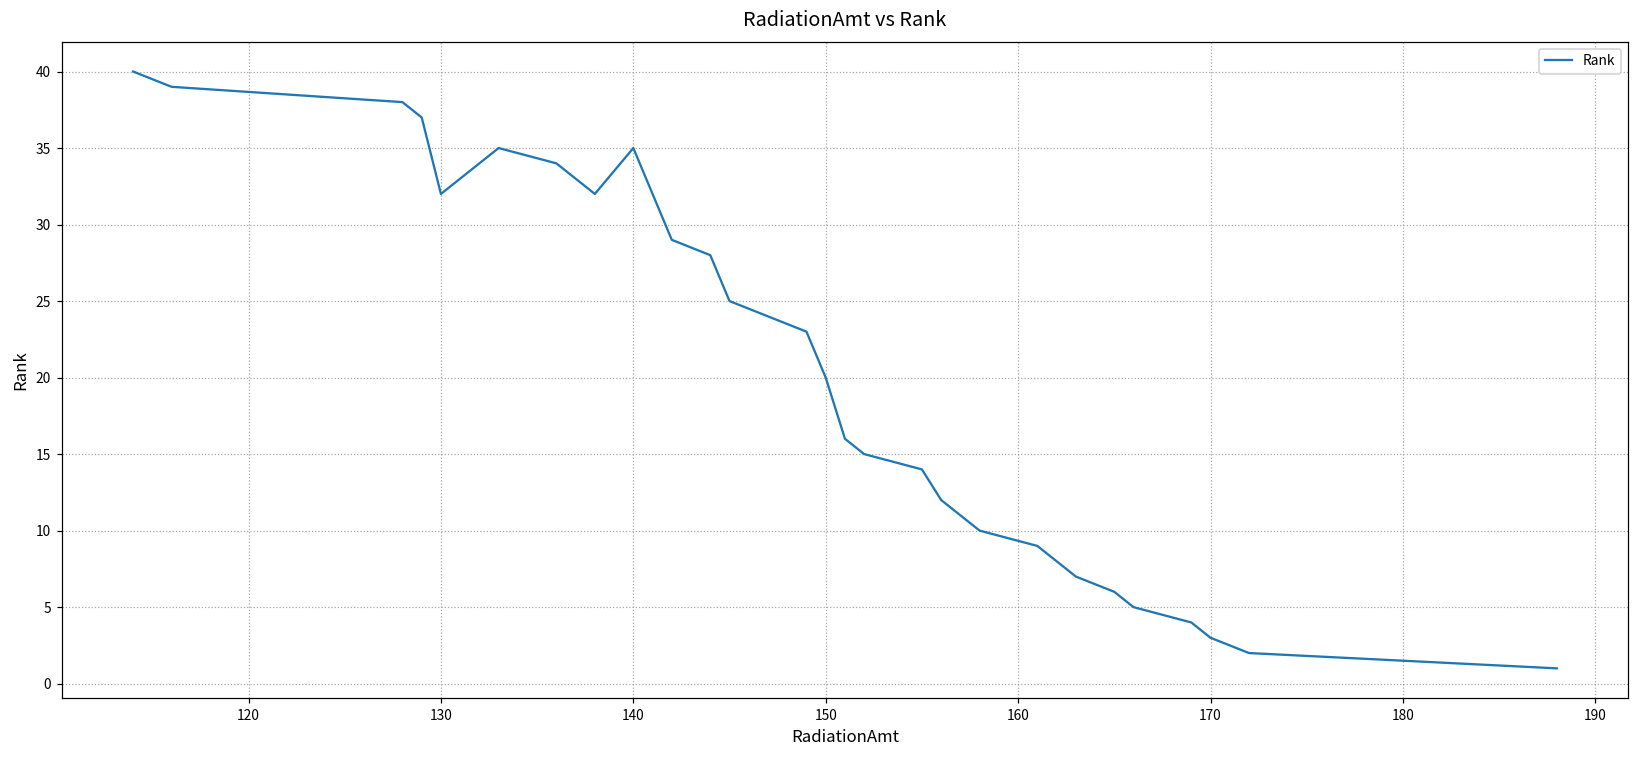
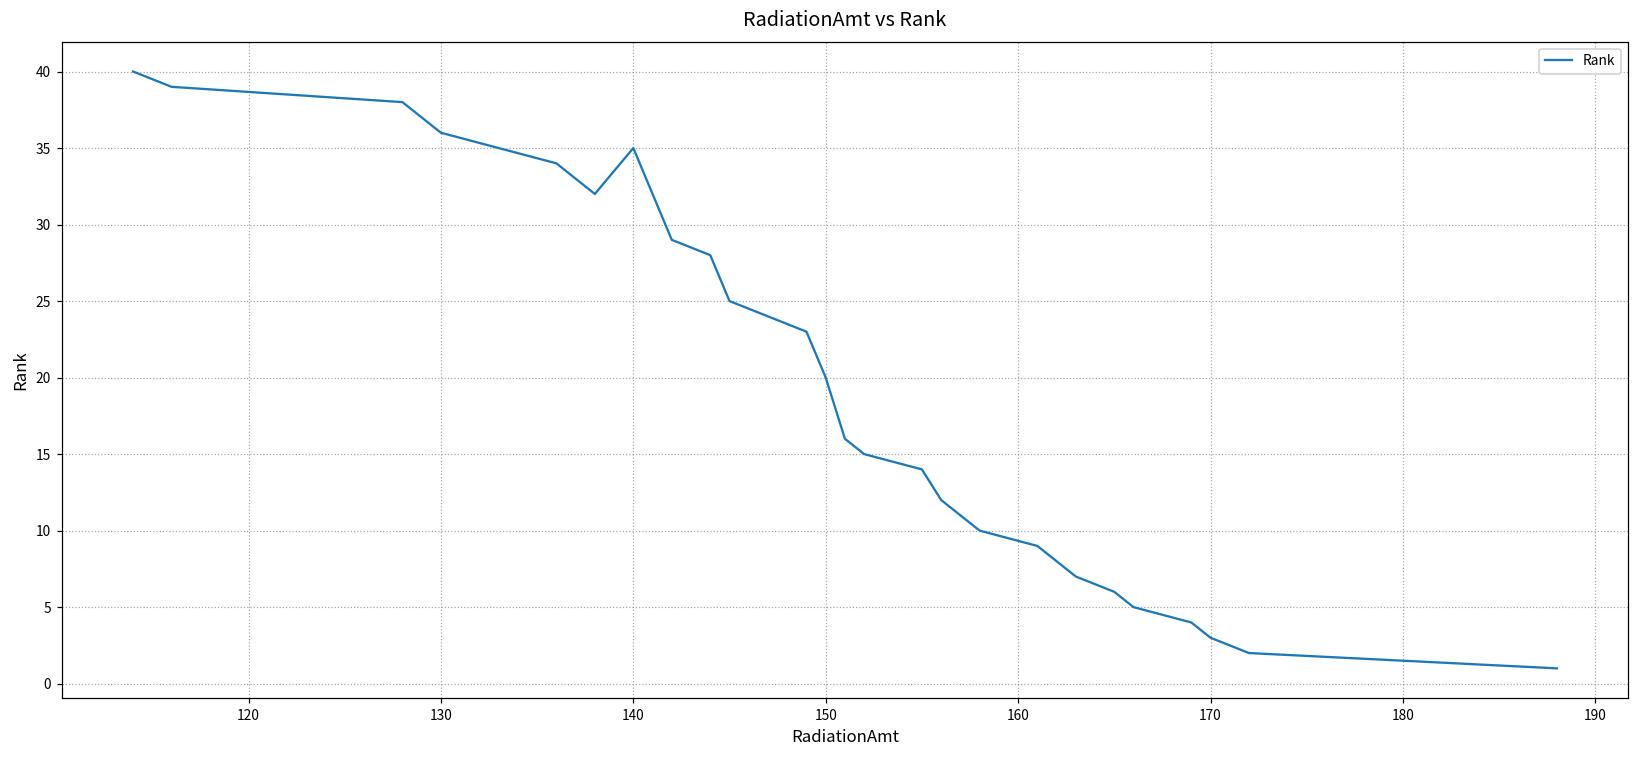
130: 32 -> 36
